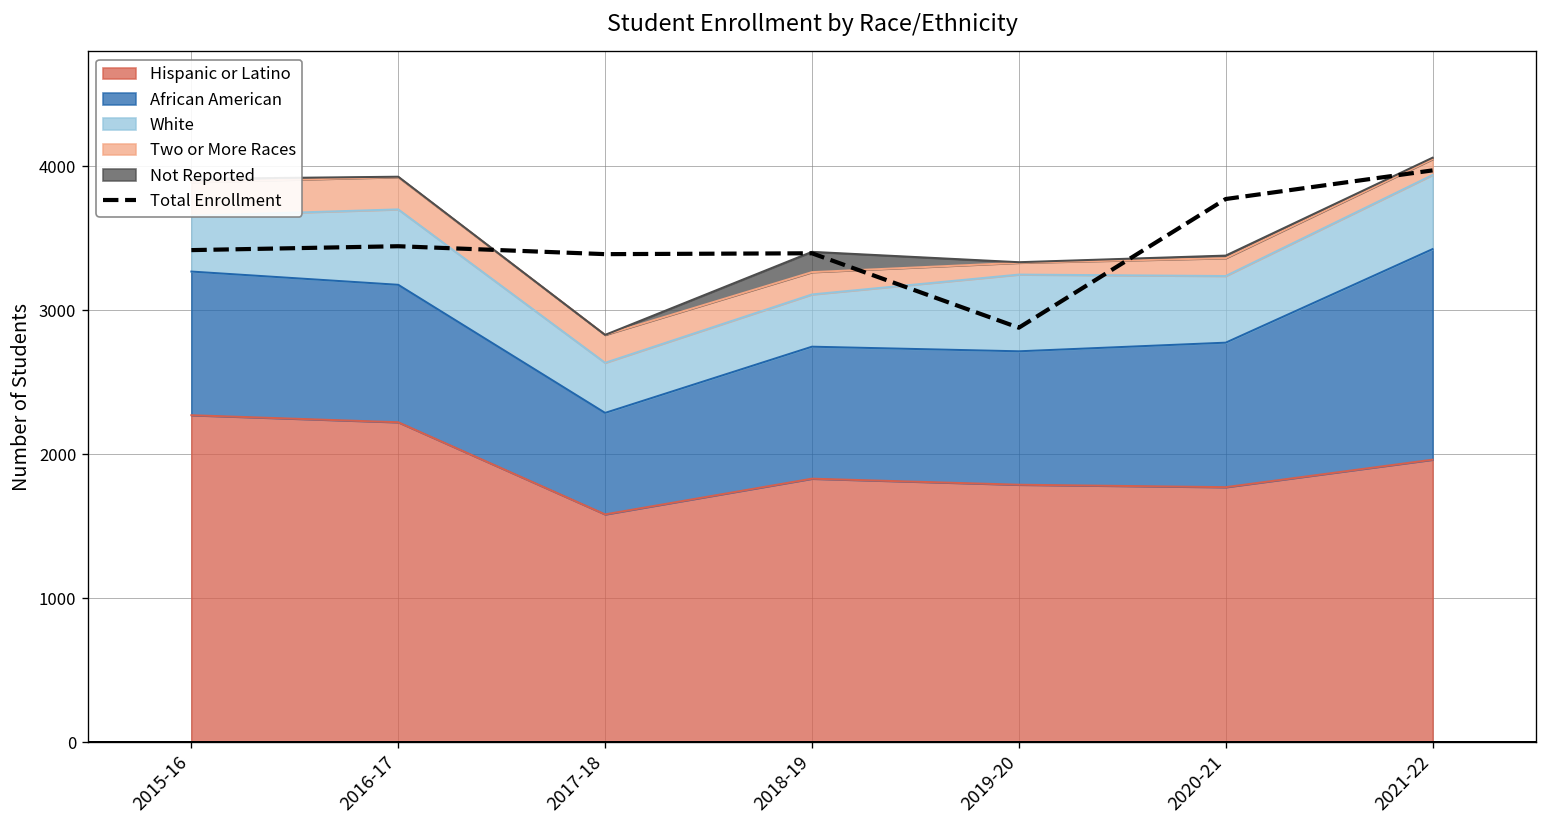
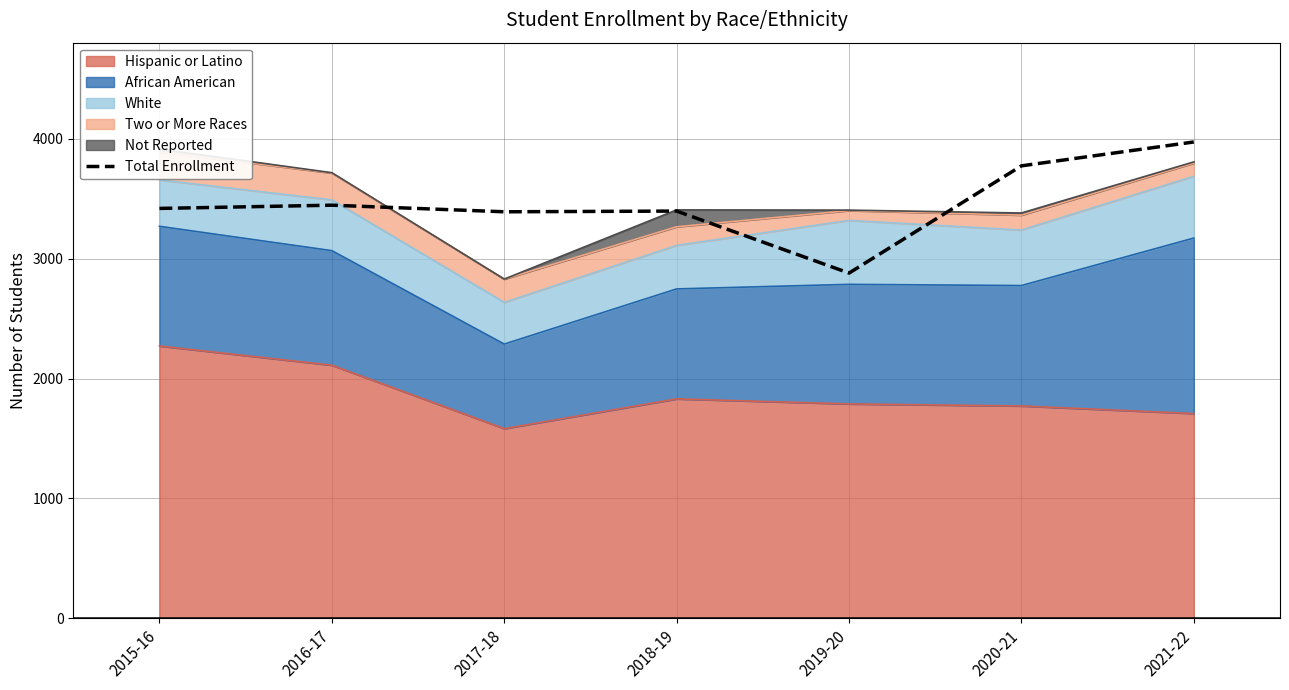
Hispanic or Latino, 2016-17: 2220 -> 2110
White, 2016-17: 520 -> 420
African American, 2019-20: 930 -> 1000
Hispanic or Latino, 2021-22: 1960 -> 1710
